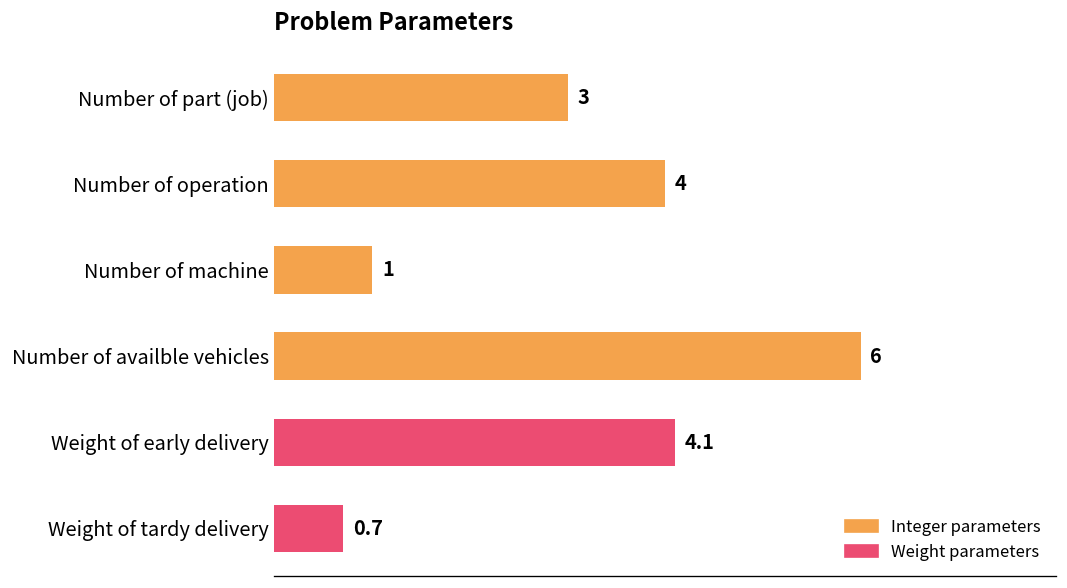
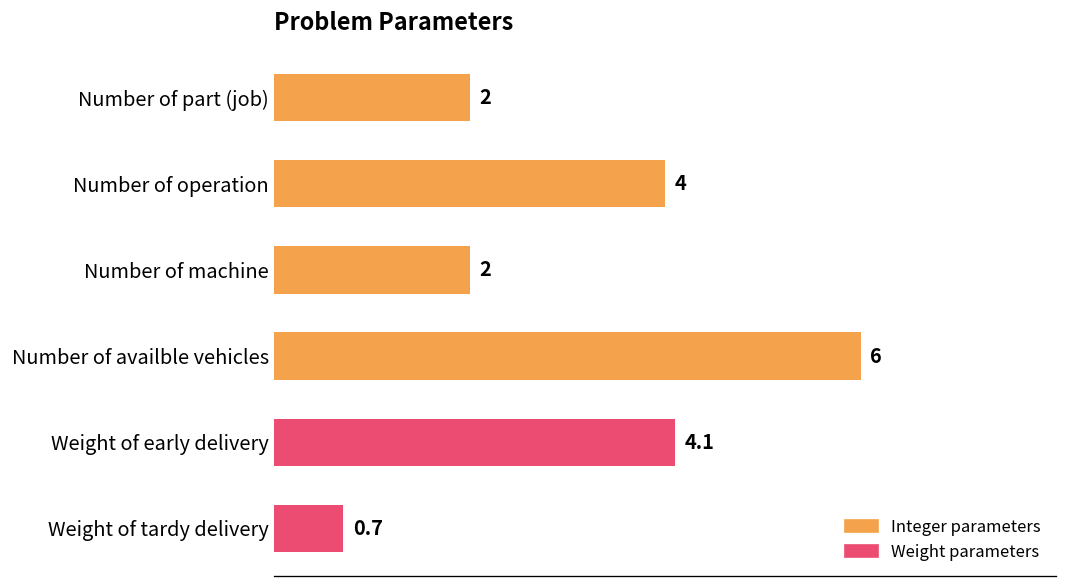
Number of part (job): 3 -> 2
Number of machine: 1 -> 2
